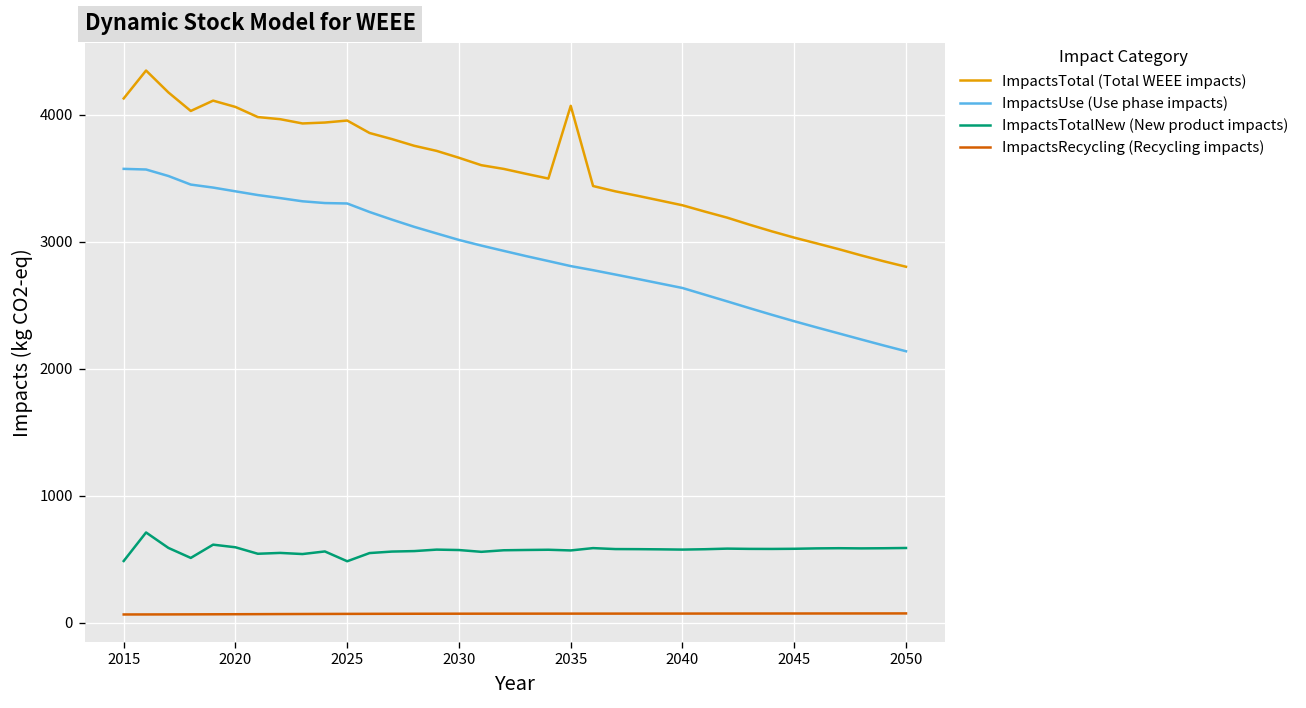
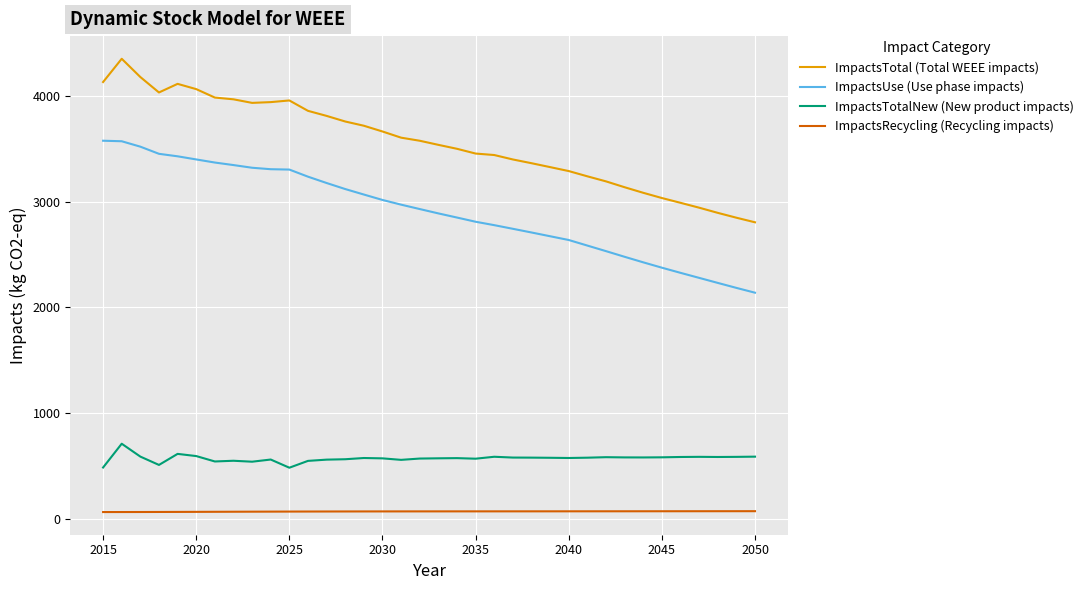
ImpactsTotal (Total WEEE impacts), 2035: 4070 -> 3450
